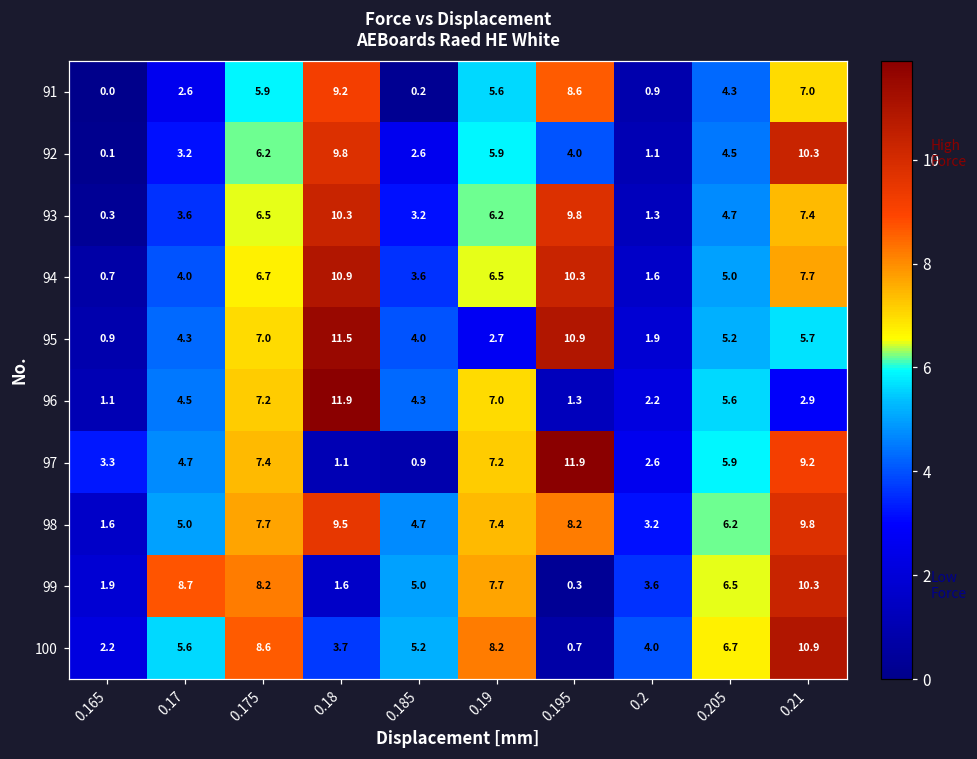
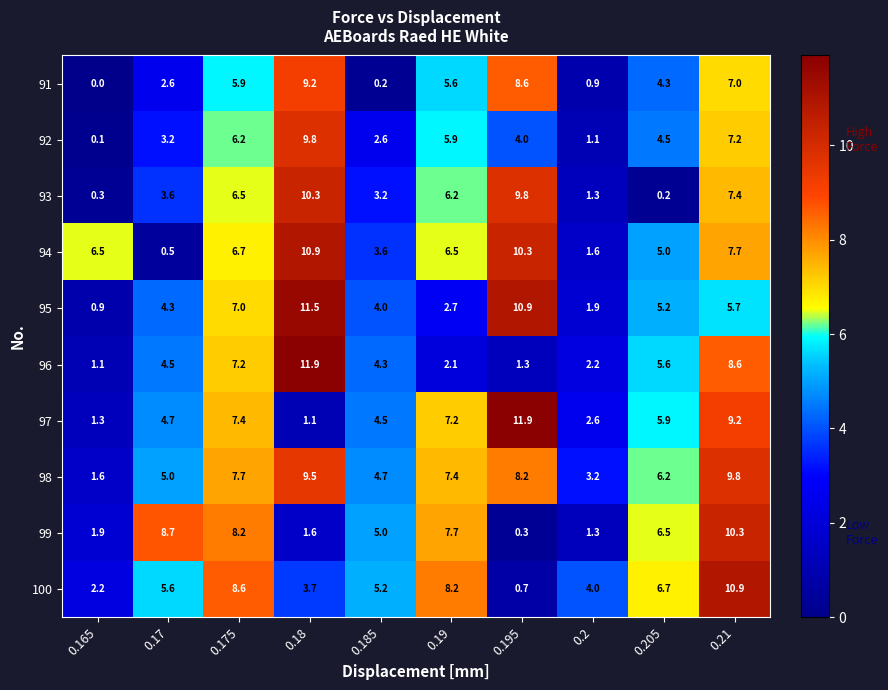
92, 0.21: 10.3 -> 7.2
93, 0.205: 4.7 -> 0.2
94, 0.165: 0.7 -> 6.5
94, 0.17: 4.0 -> 0.5
96, 0.19: 7.0 -> 2.1
96, 0.21: 2.9 -> 8.6
97, 0.165: 3.3 -> 1.3
97, 0.185: 0.9 -> 4.5
99, 0.2: 3.6 -> 1.3
